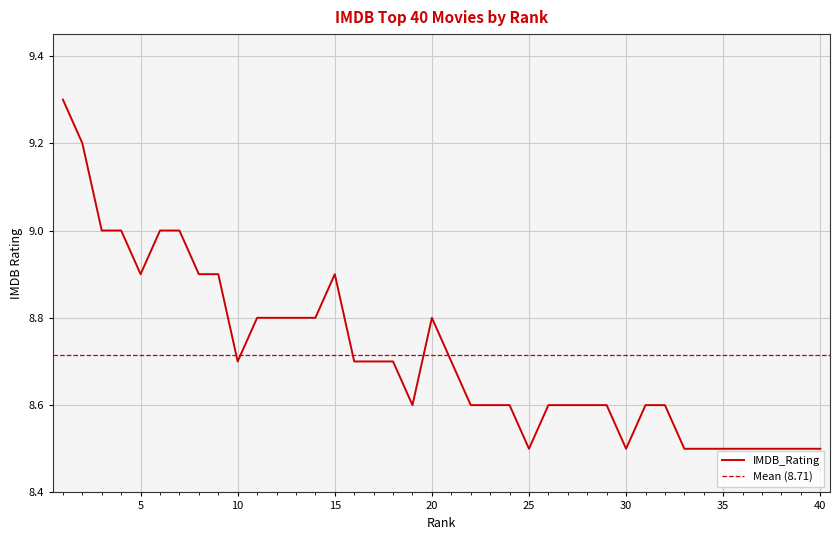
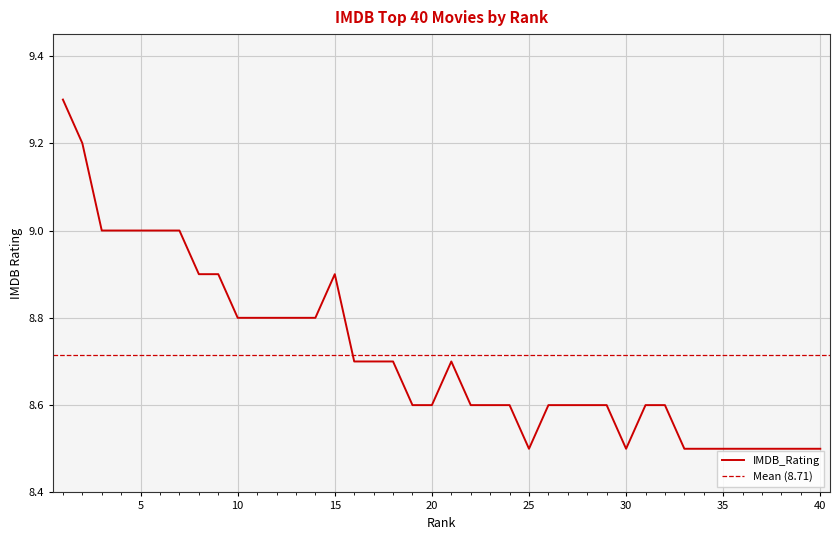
5: 8.9 -> 9.0
10: 8.7 -> 8.8
20: 8.8 -> 8.6
